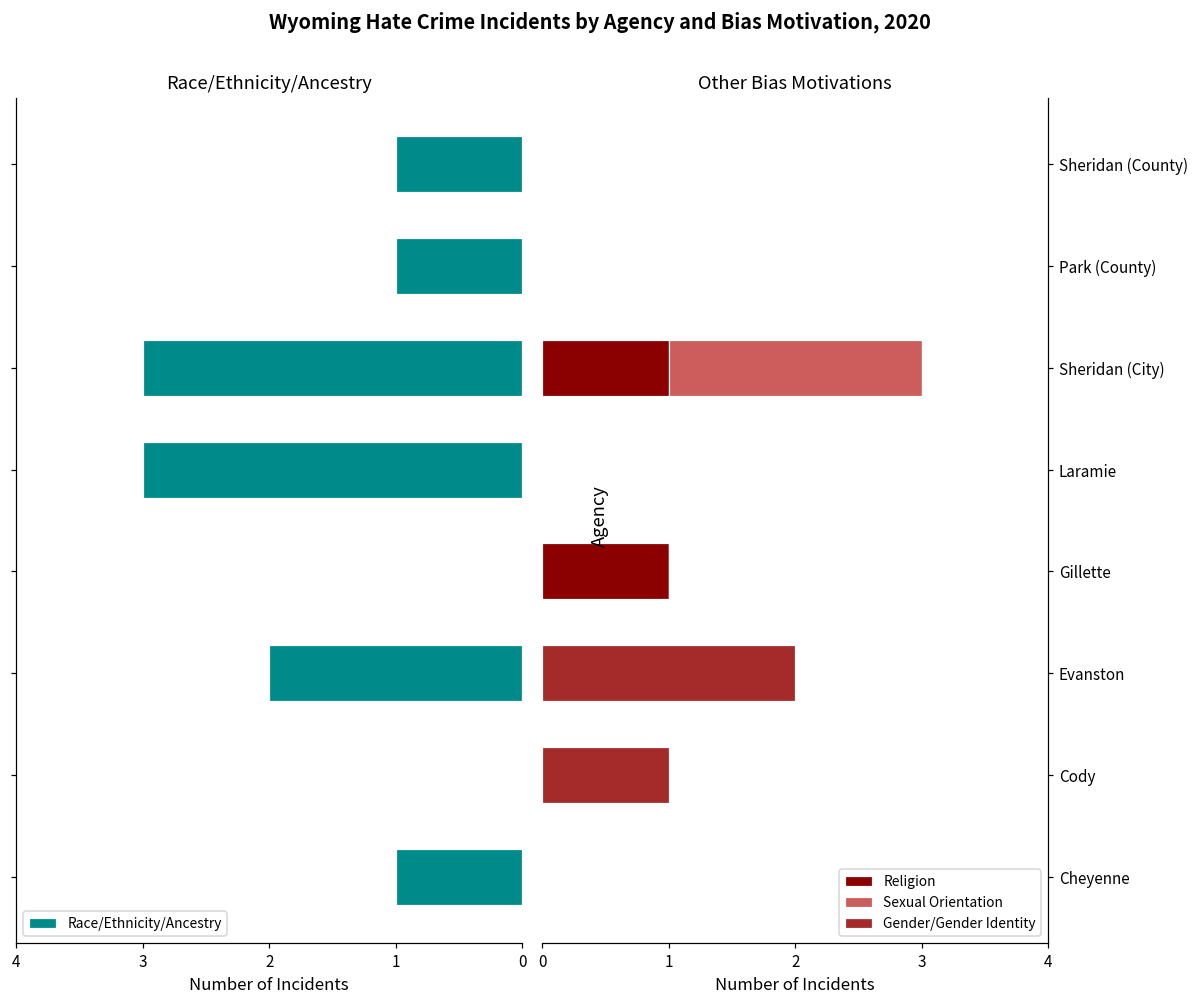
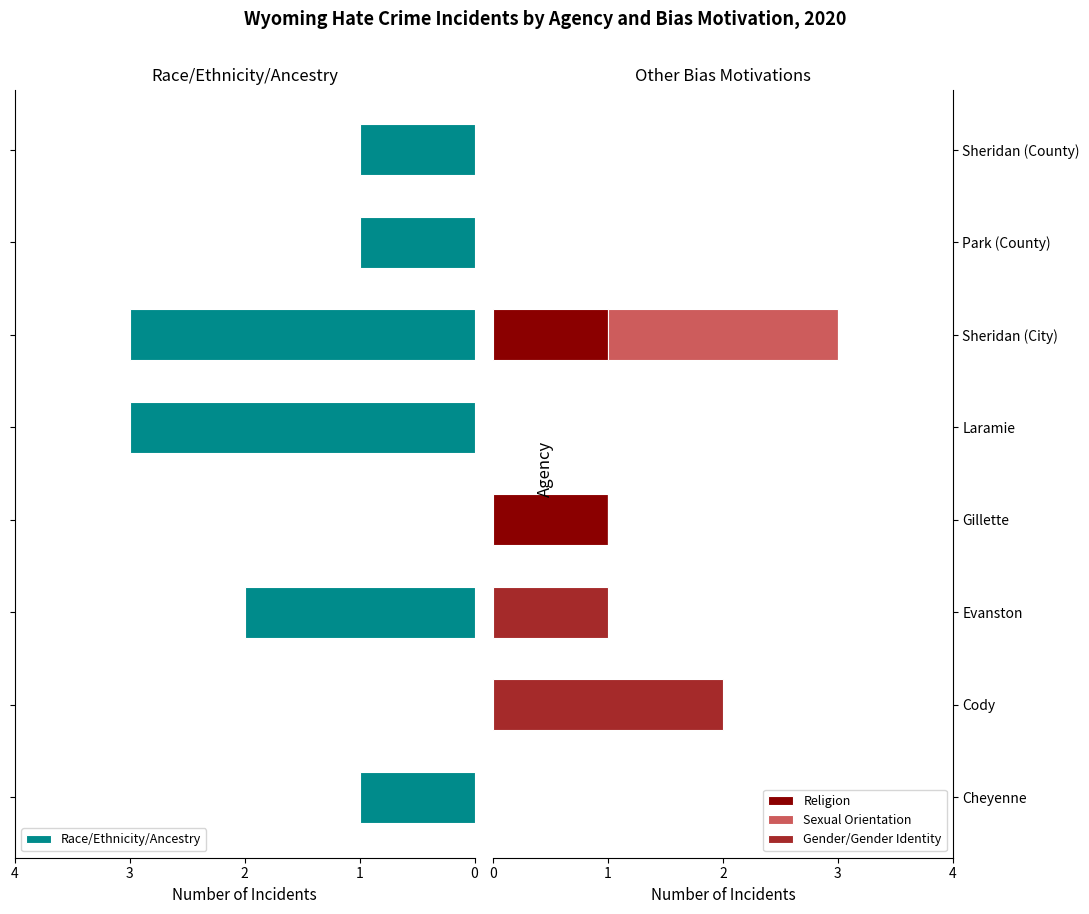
Other Bias Motivations, Gender/Gender Identity, Evanston: 2 -> 1
Other Bias Motivations, Gender/Gender Identity, Cody: 1 -> 2
